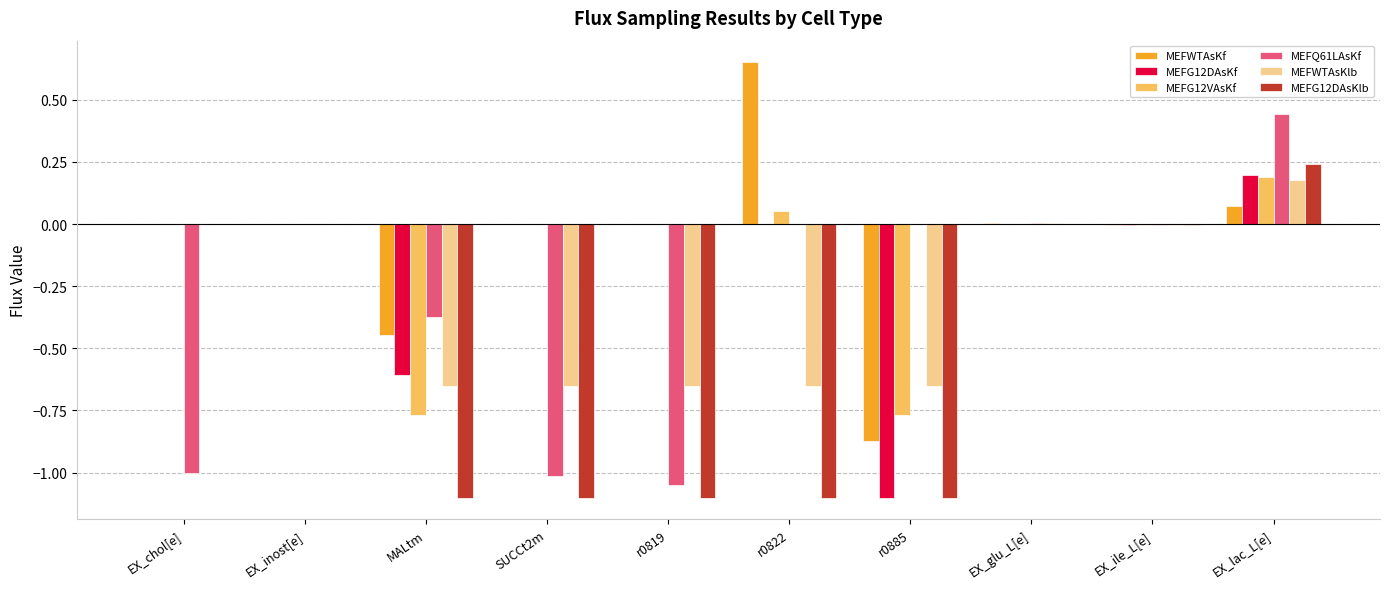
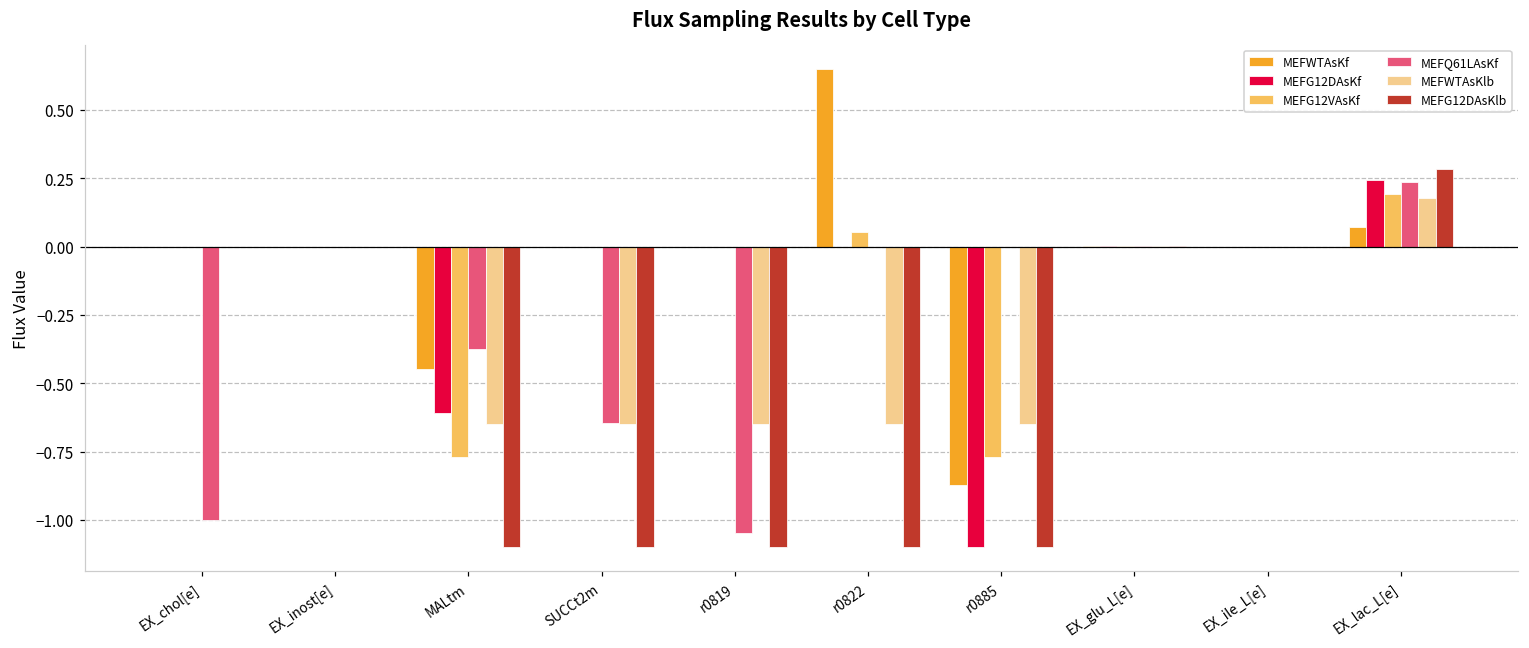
MEFQ61LAsKf, SUCCt2m: -1.01 -> -0.65
MEFG12DAsKf, EX_lac_L[e]: 0.20 -> 0.24
MEFQ61LAsKf, EX_lac_L[e]: 0.44 -> 0.24
MEFG12DAsKlb, EX_lac_L[e]: 0.24 -> 0.28
